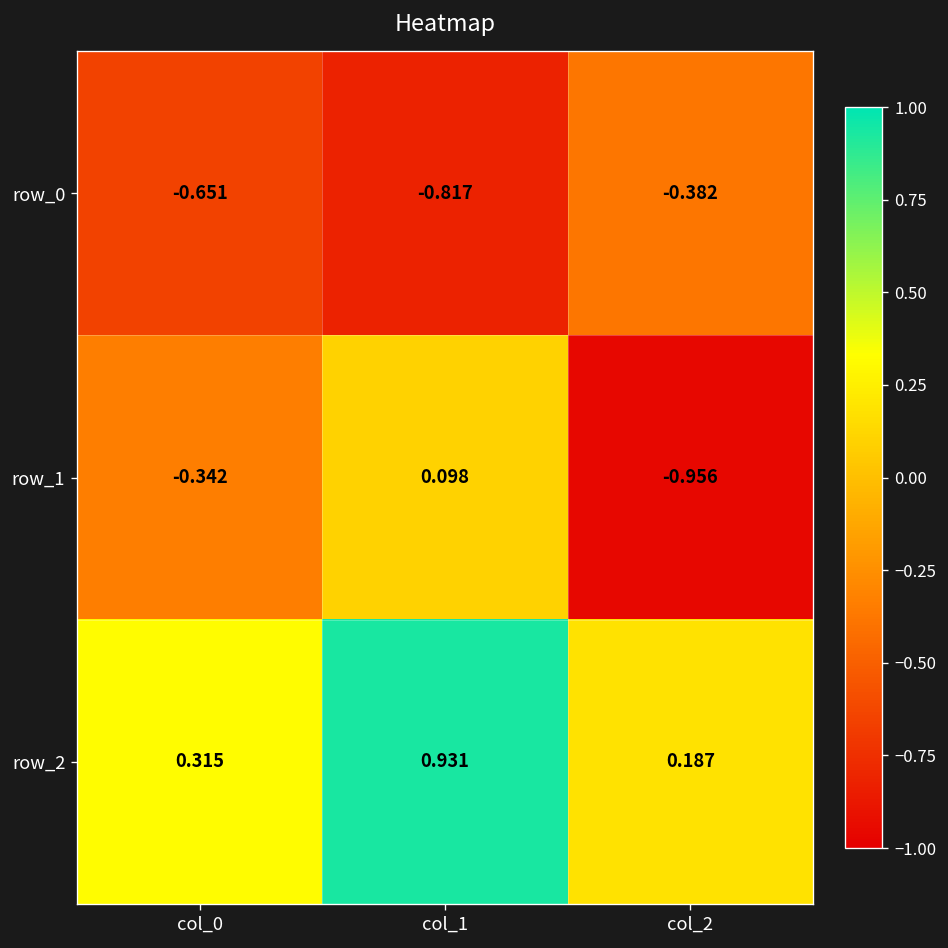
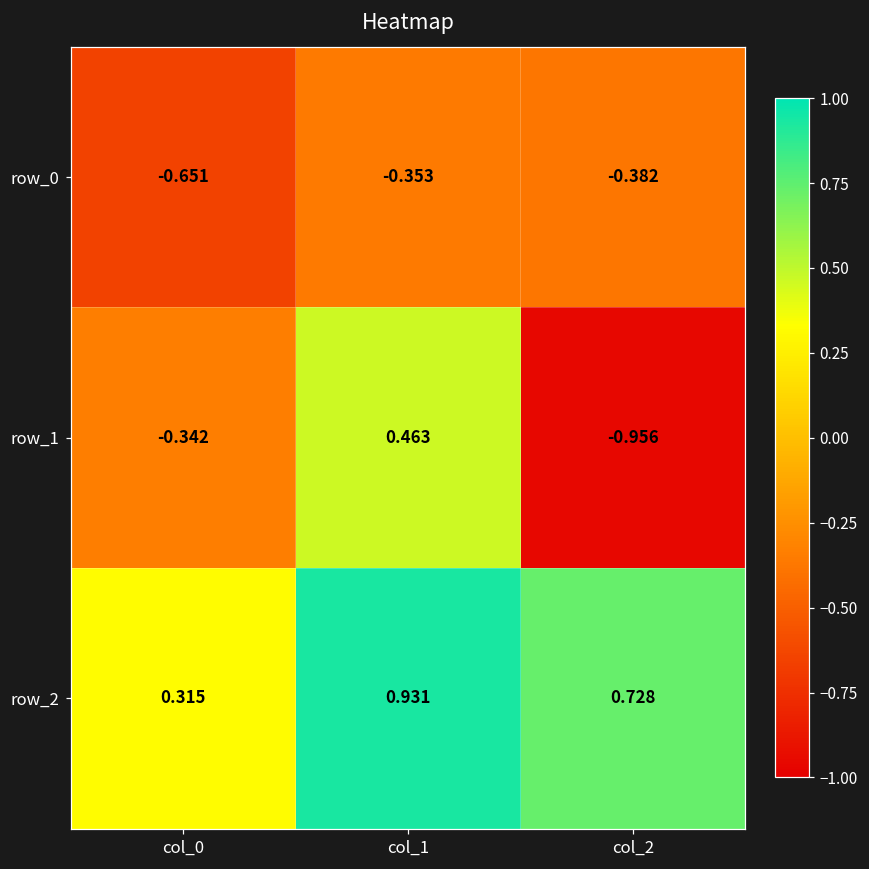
row_0, col_1: -0.817 -> -0.353
row_1, col_1: 0.098 -> 0.463
row_2, col_2: 0.187 -> 0.728
